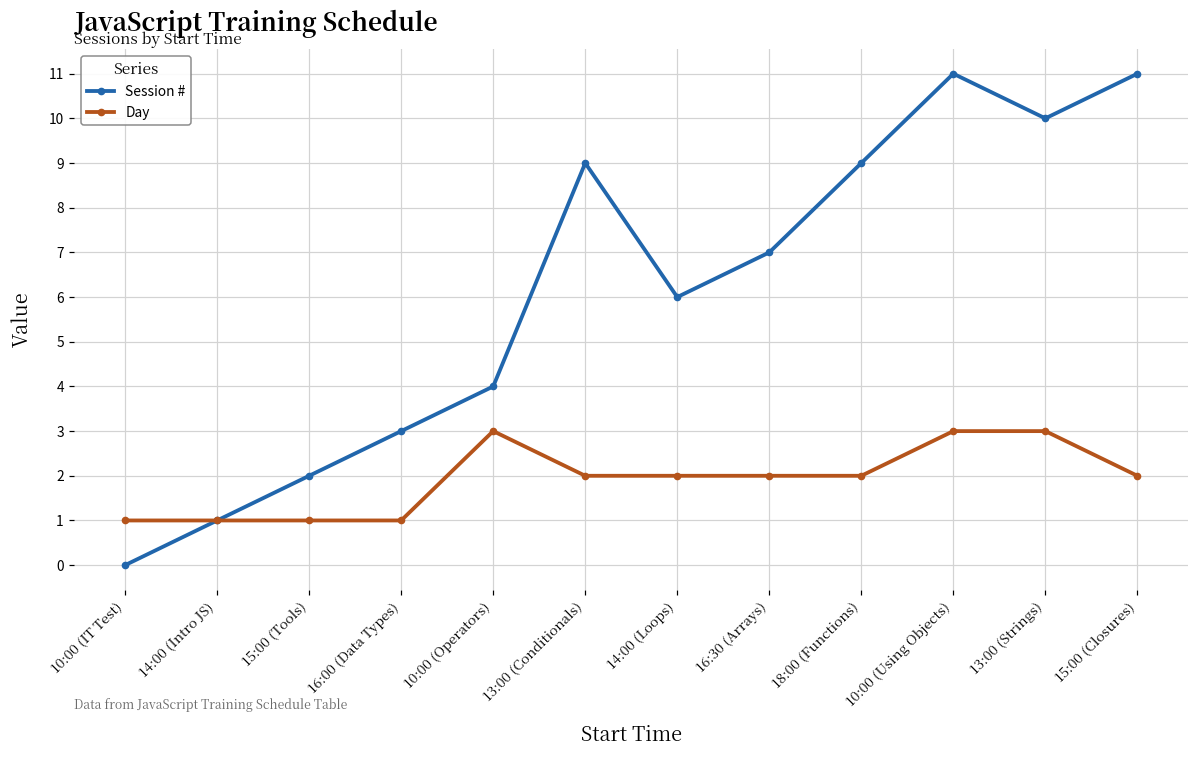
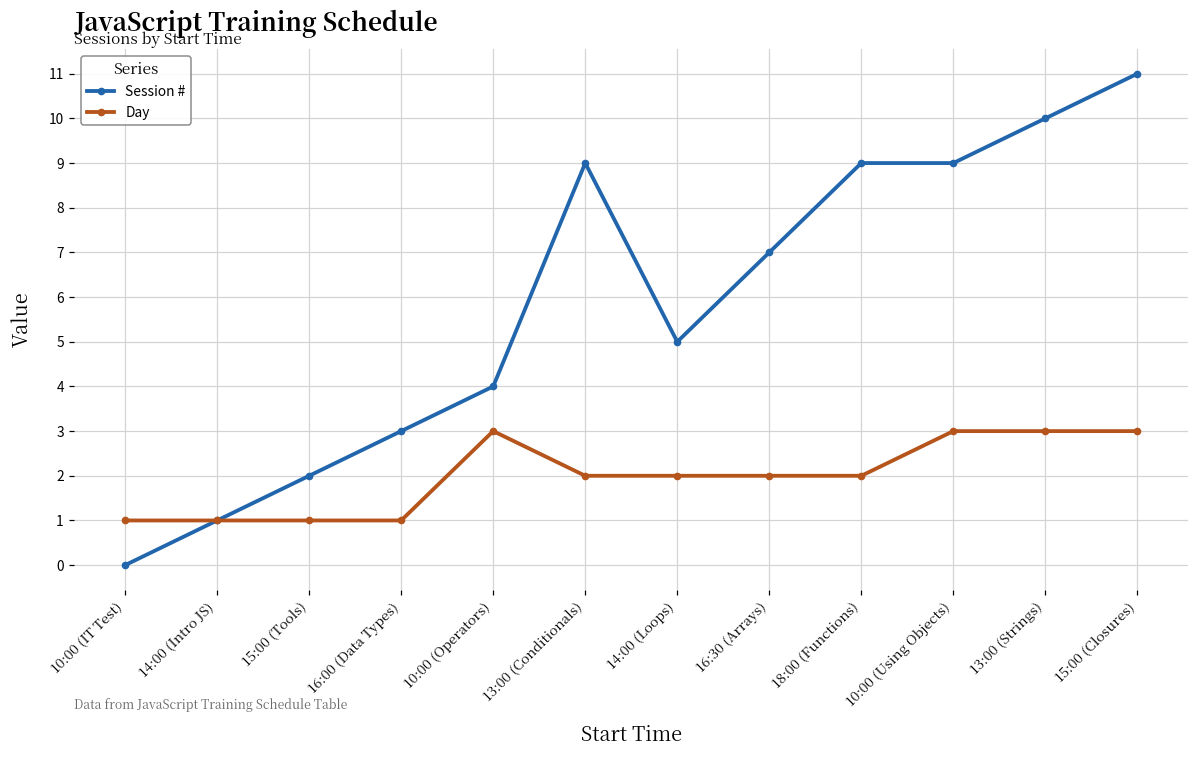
Session #, 14:00 (Loops): 6 -> 5
Session #, 10:00 (Using Objects): 11 -> 9
Day, 15:00 (Closures): 2 -> 3
